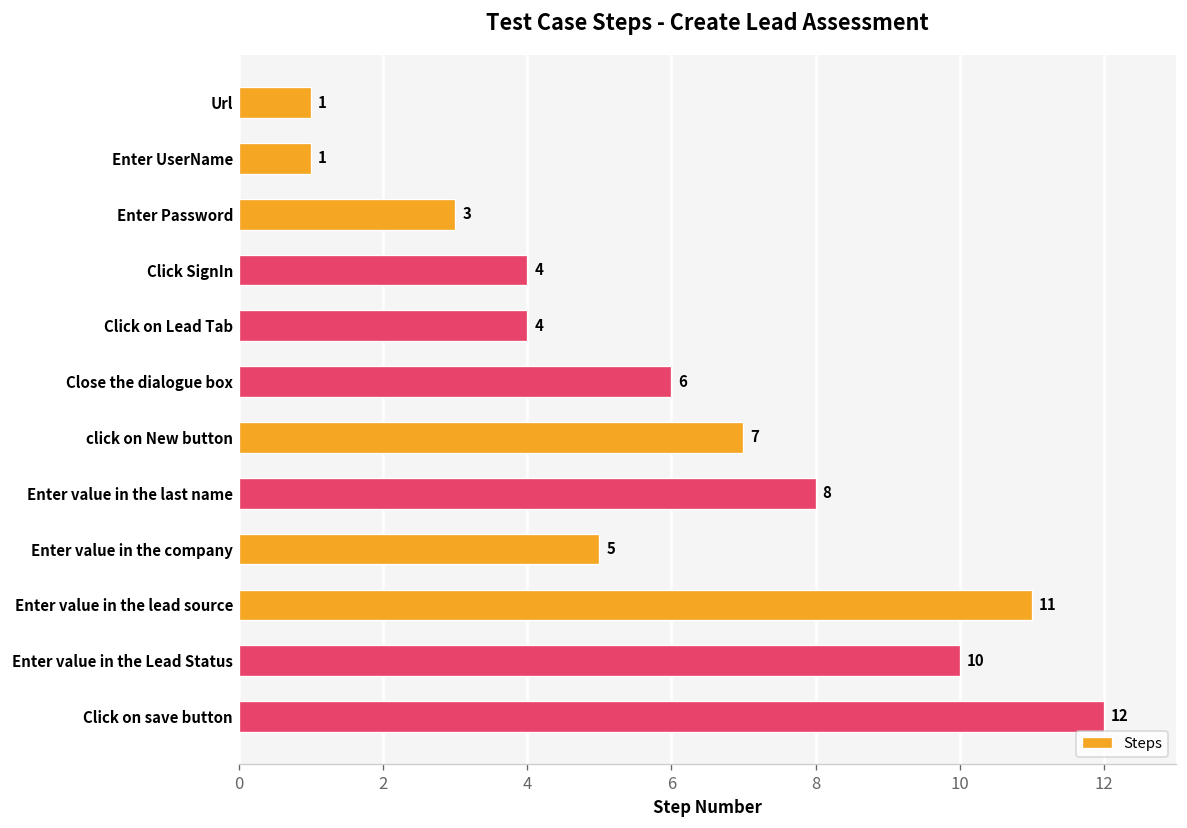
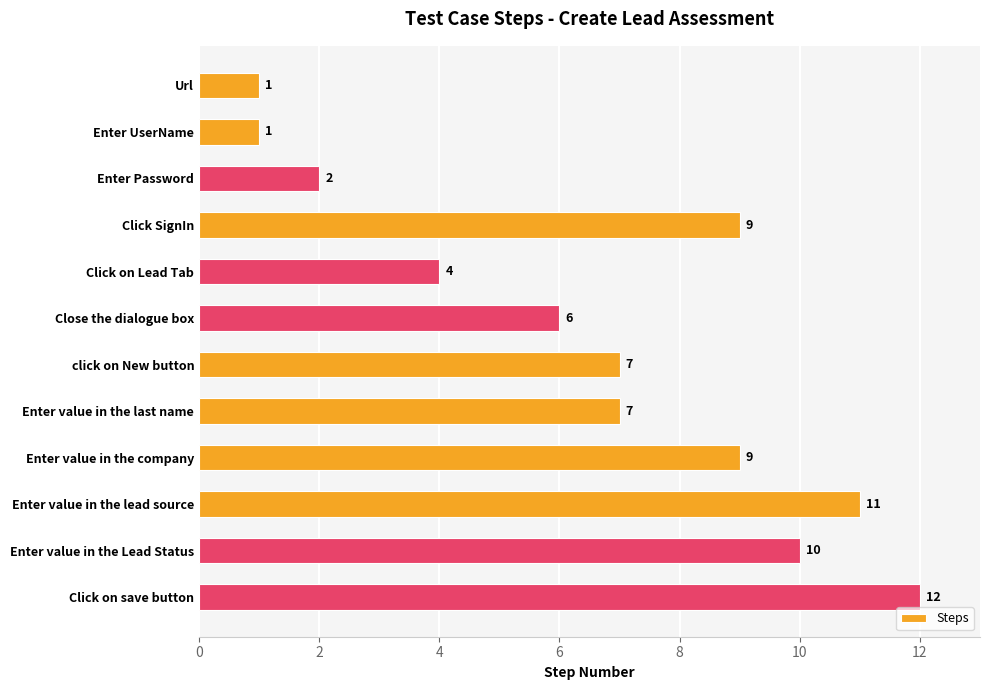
Enter Password: 3 -> 2
Click SignIn: 4 -> 9
Enter value in the last name: 8 -> 7
Enter value in the company: 5 -> 9
